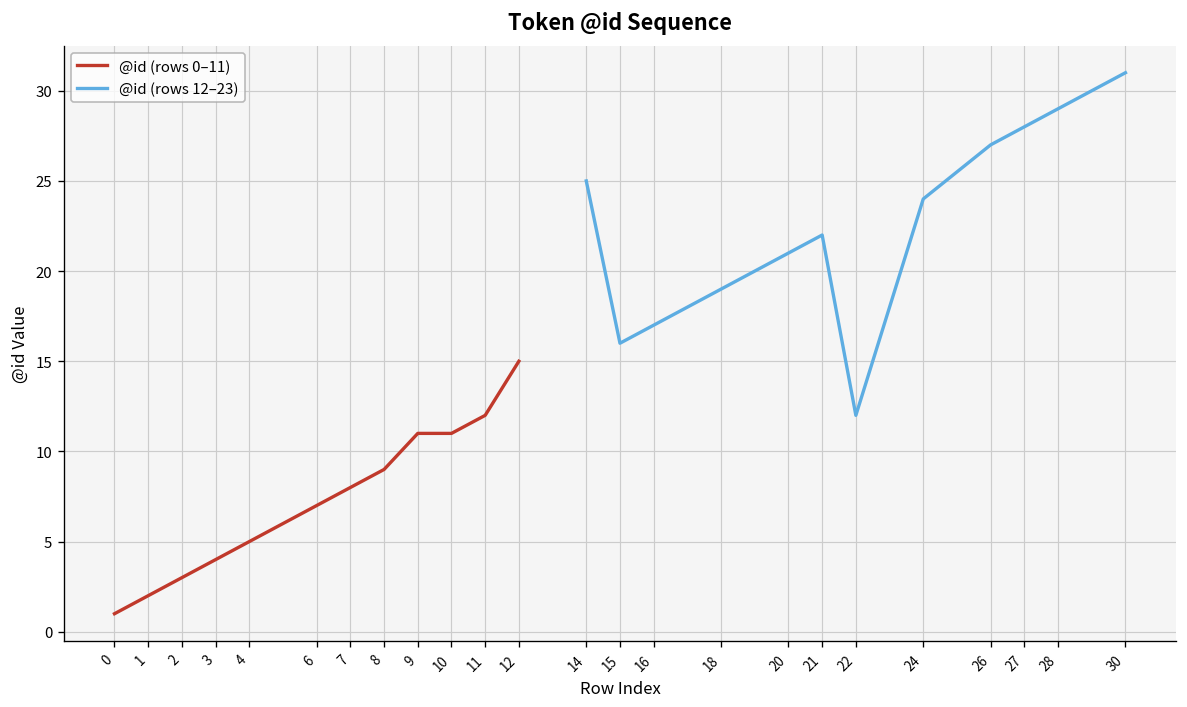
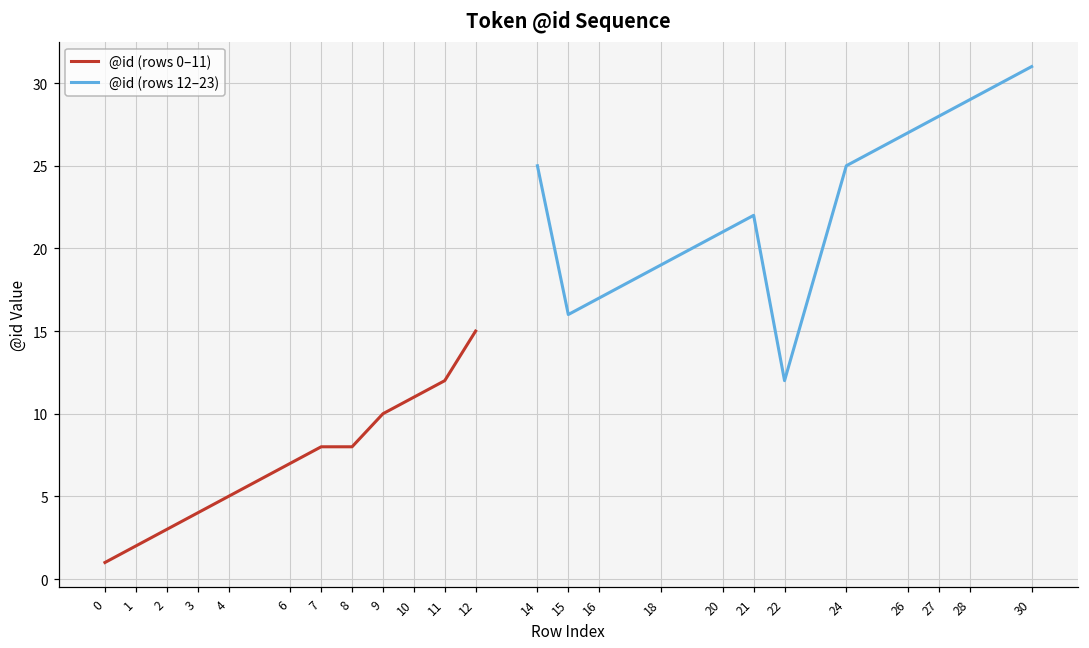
@id (rows 0–11), 8: 9 -> 8
@id (rows 0–11), 9: 11 -> 10
@id (rows 12–23), 24: 24 -> 25
